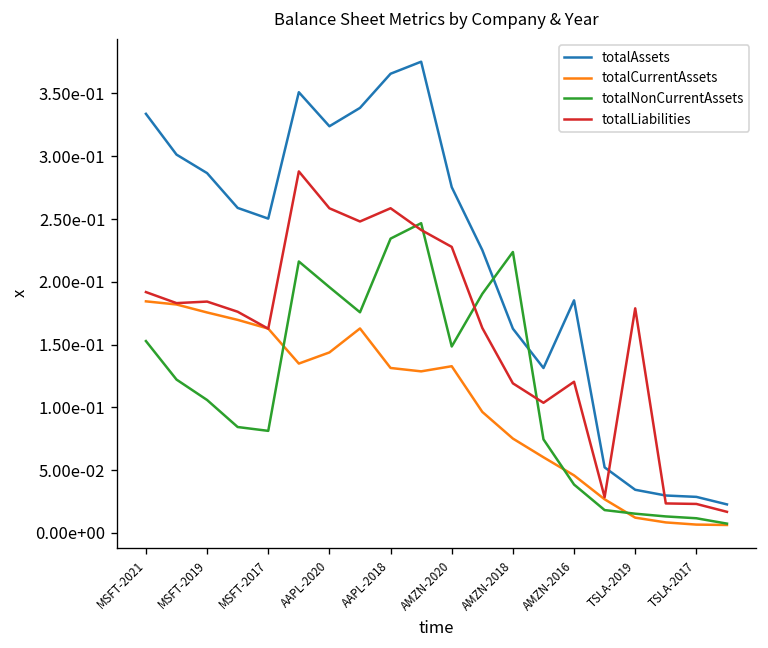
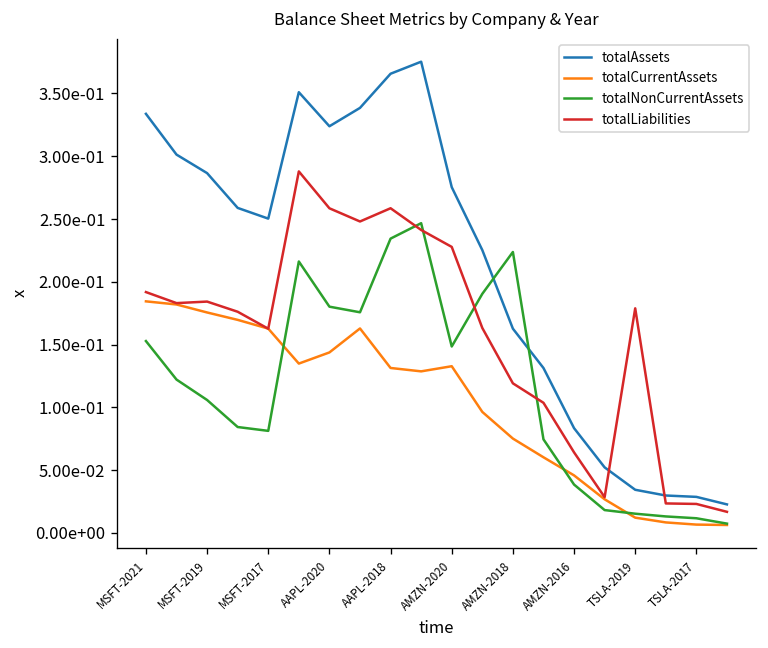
totalNonCurrentAssets, AAPL-2020: 0.196 -> 0.180
totalAssets, AMZN-2016: 0.185 -> 0.083
totalLiabilities, AMZN-2016: 0.120 -> 0.064
